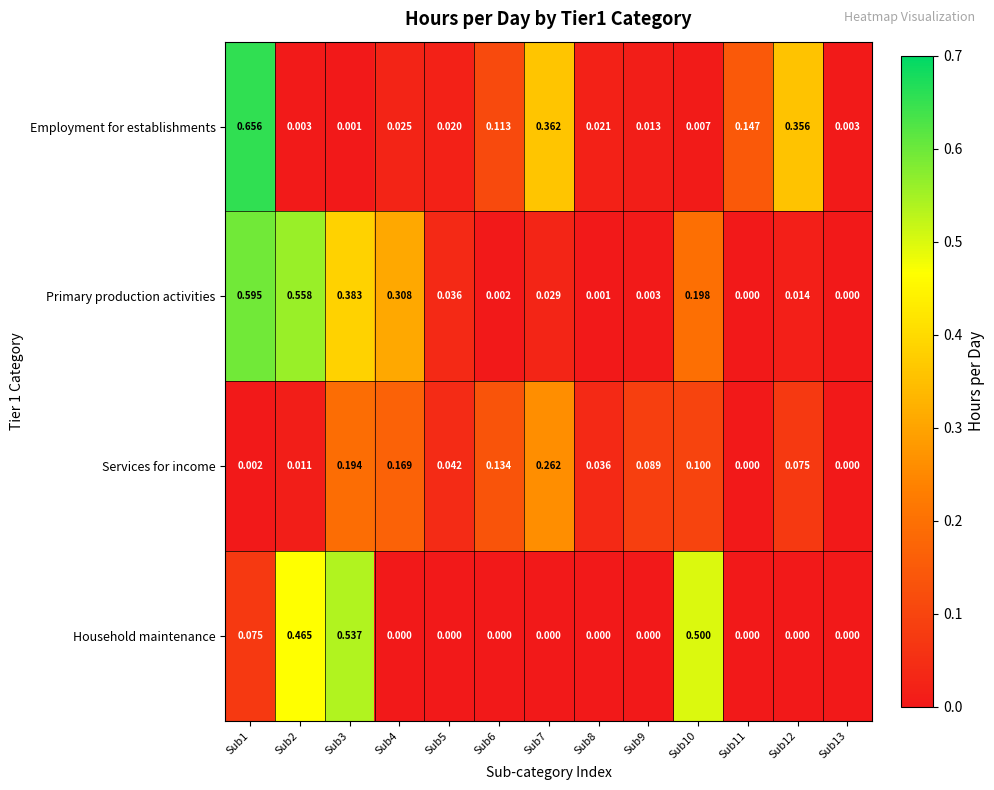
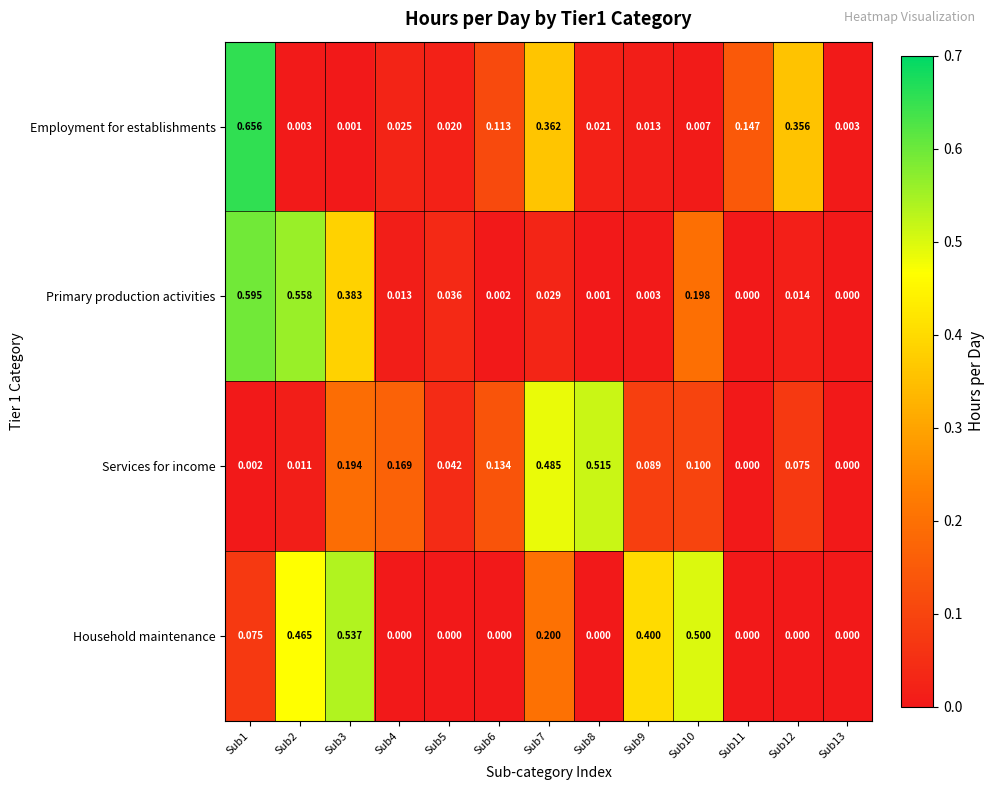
Primary production activities, Sub4: 0.308 -> 0.013
Services for income, Sub7: 0.262 -> 0.485
Services for income, Sub8: 0.036 -> 0.515
Household maintenance, Sub7: 0.000 -> 0.200
Household maintenance, Sub9: 0.000 -> 0.400
